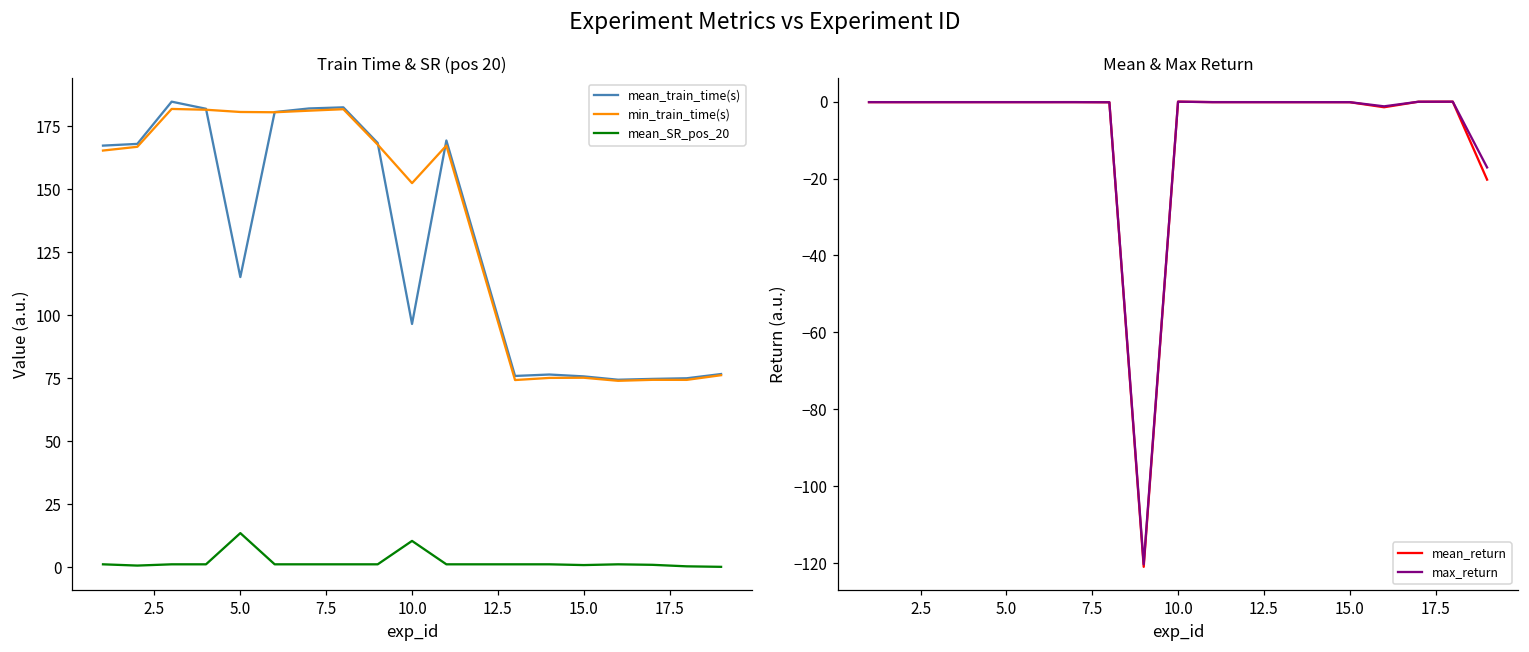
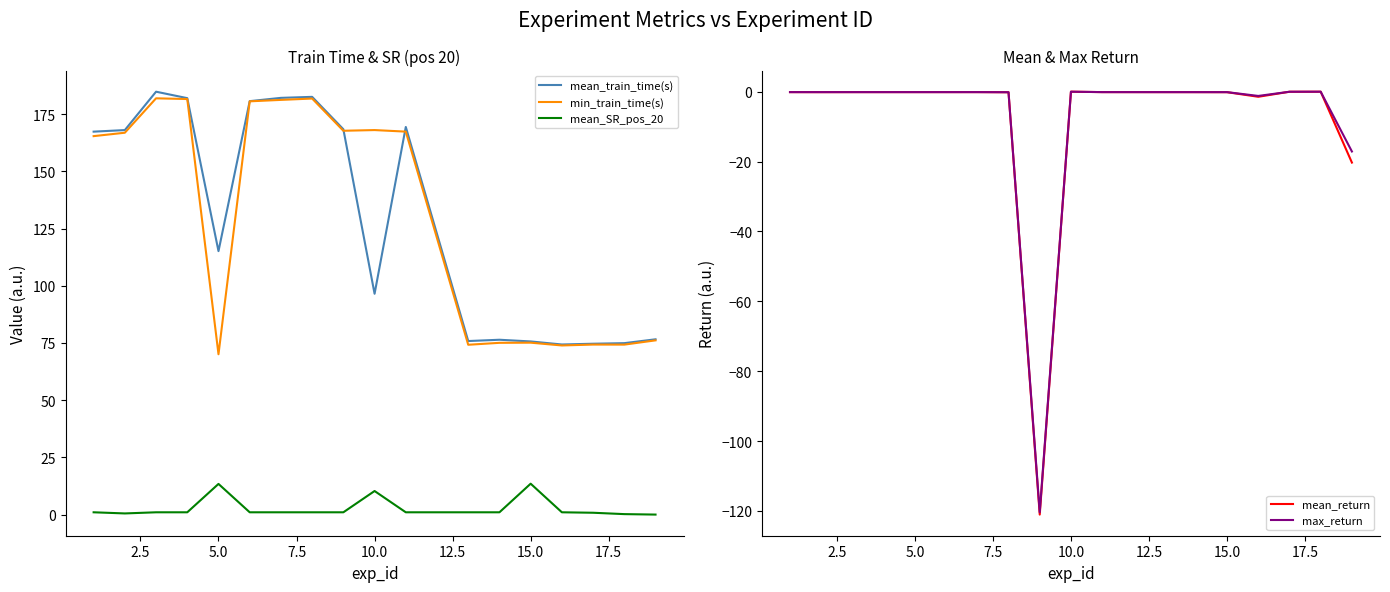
Train Time & SR (pos 20), min_train_time(s), 5.0: 181 -> 70
Train Time & SR (pos 20), min_train_time(s), 10.0: 152 -> 168
Train Time & SR (pos 20), mean_SR_pos_20, 15.0: 1 -> 14
